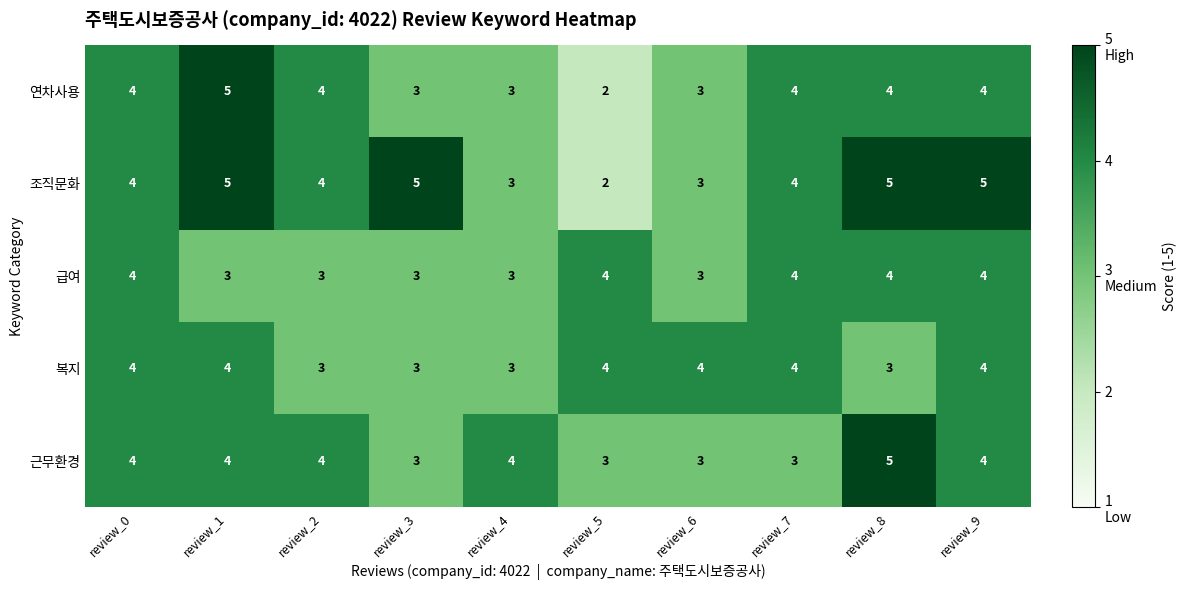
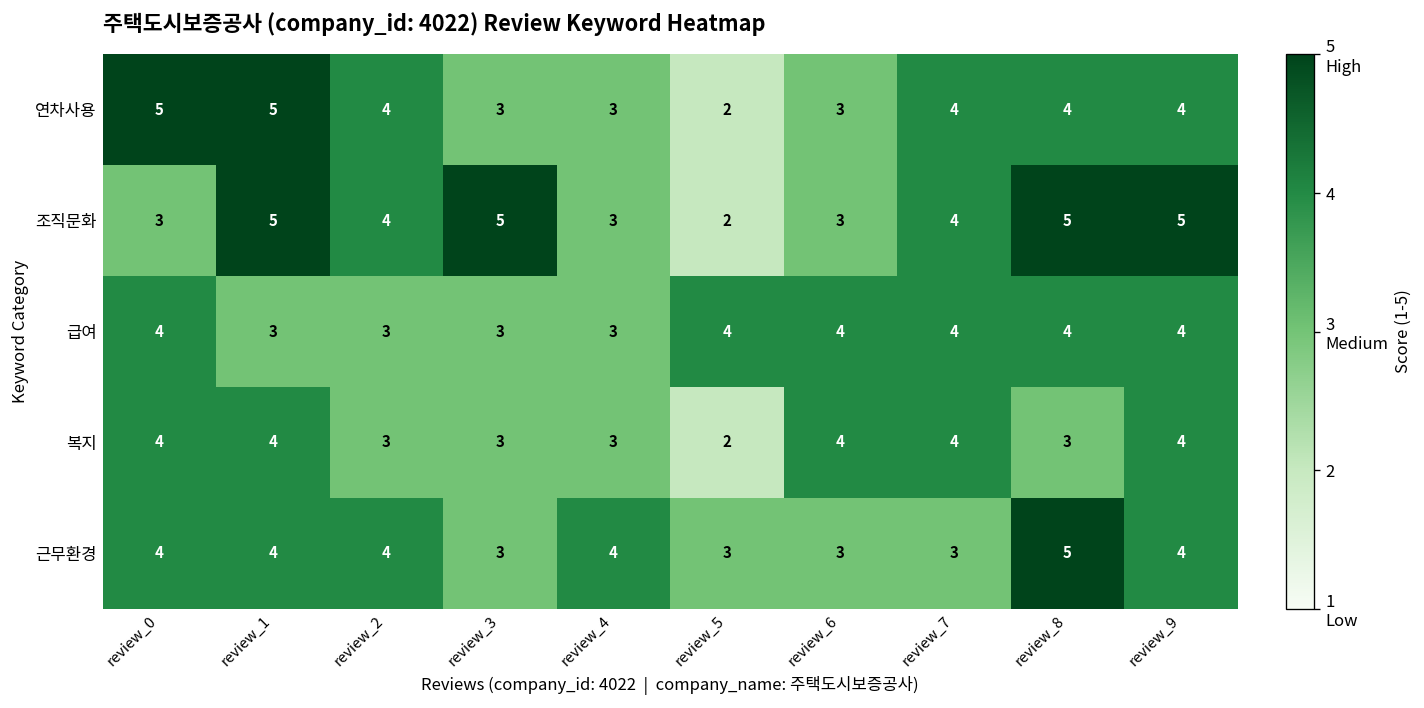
연차사용, review_0: 4 -> 5
조직문화, review_0: 4 -> 3
급여, review_6: 3 -> 4
복지, review_5: 4 -> 2
